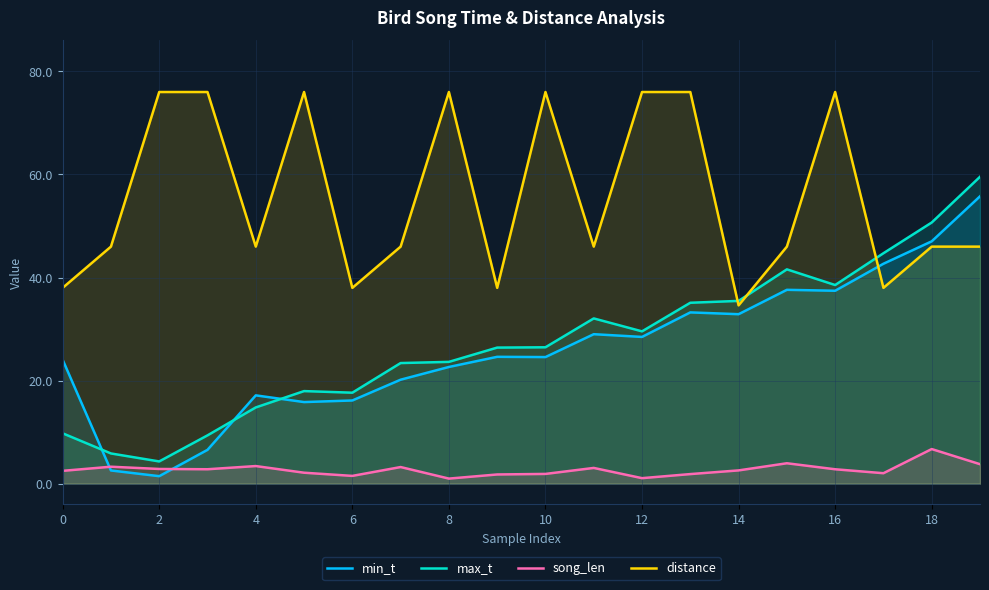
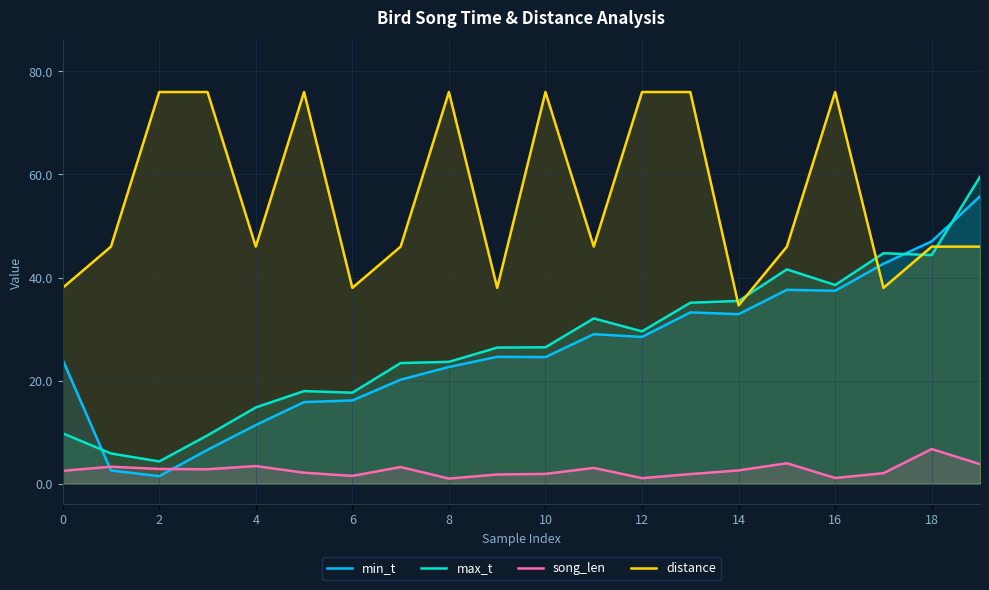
min_t, 4: 17 -> 11
song_len, 16: 3 -> 1
max_t, 18: 51 -> 44
